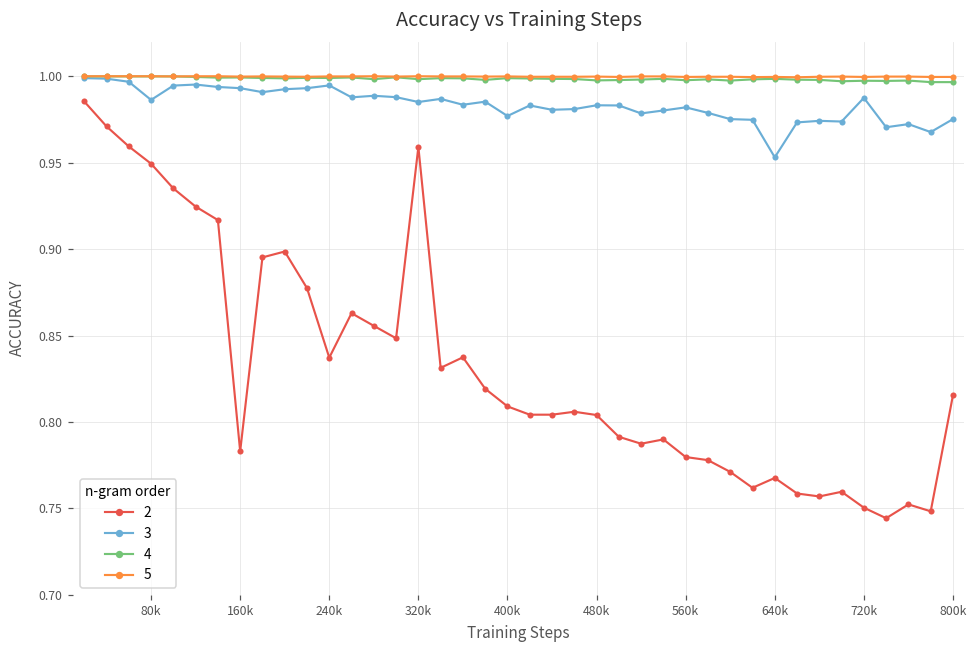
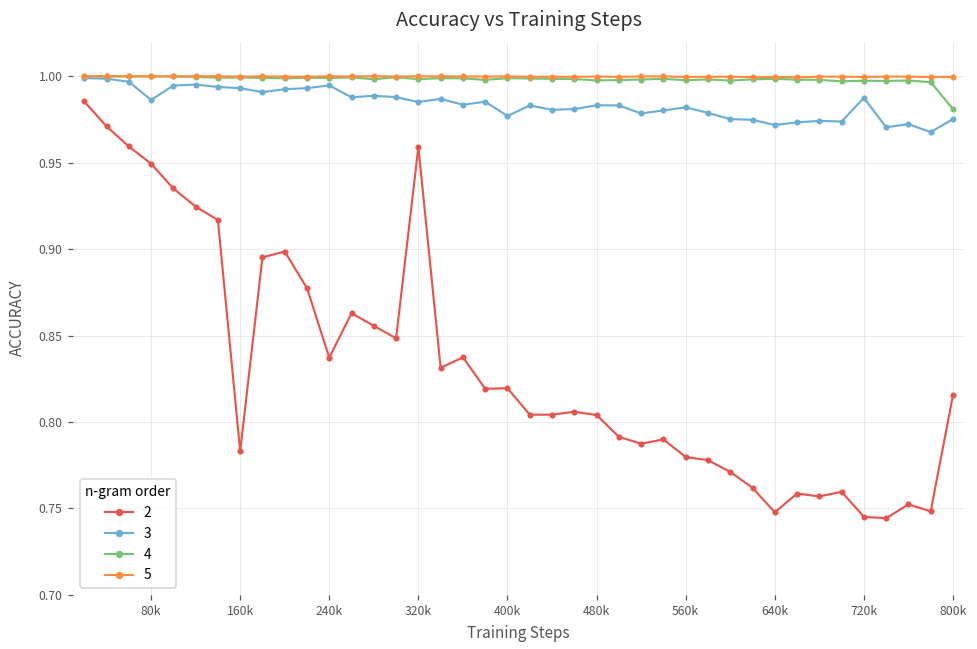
2, 400k: 0.809 -> 0.820
2, 640k: 0.768 -> 0.748
3, 640k: 0.953 -> 0.972
2, 720k: 0.750 -> 0.745
4, 800k: 0.997 -> 0.981
